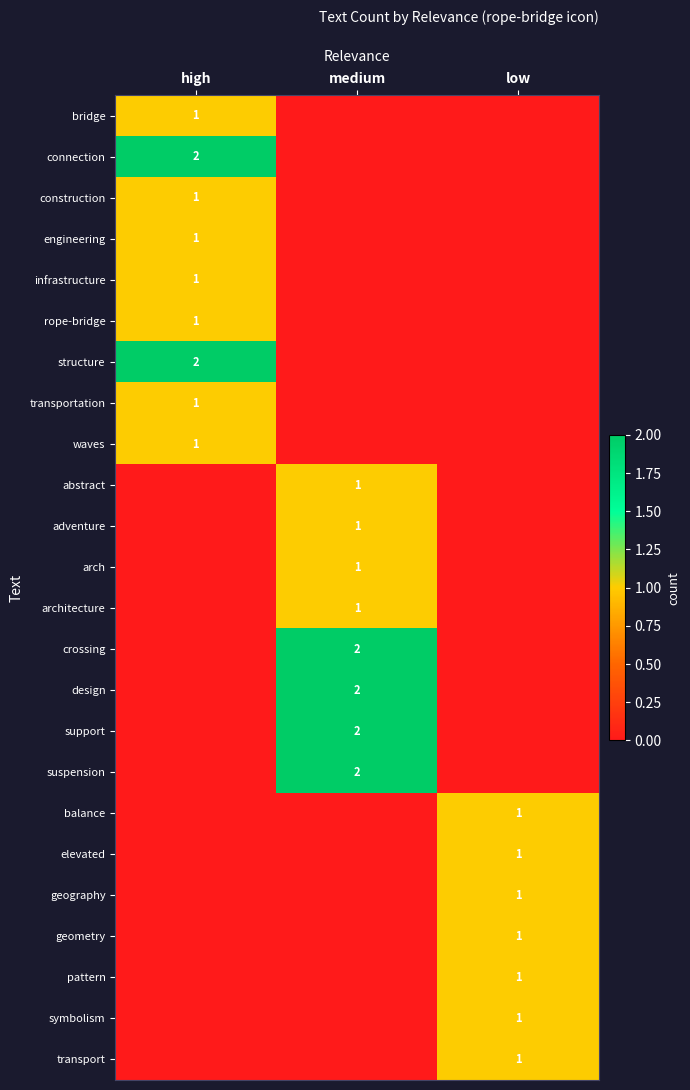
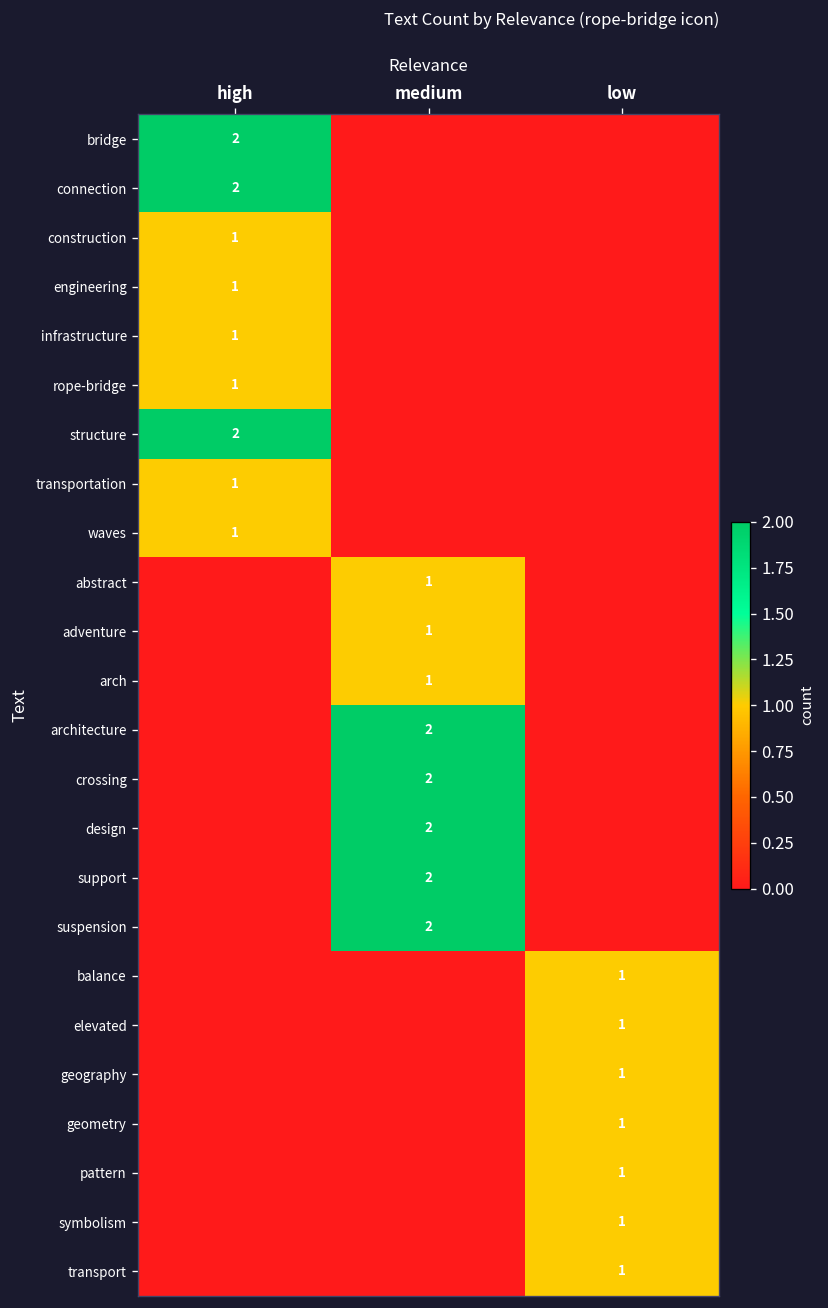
bridge, high: 1 -> 2
architecture, medium: 1 -> 2
